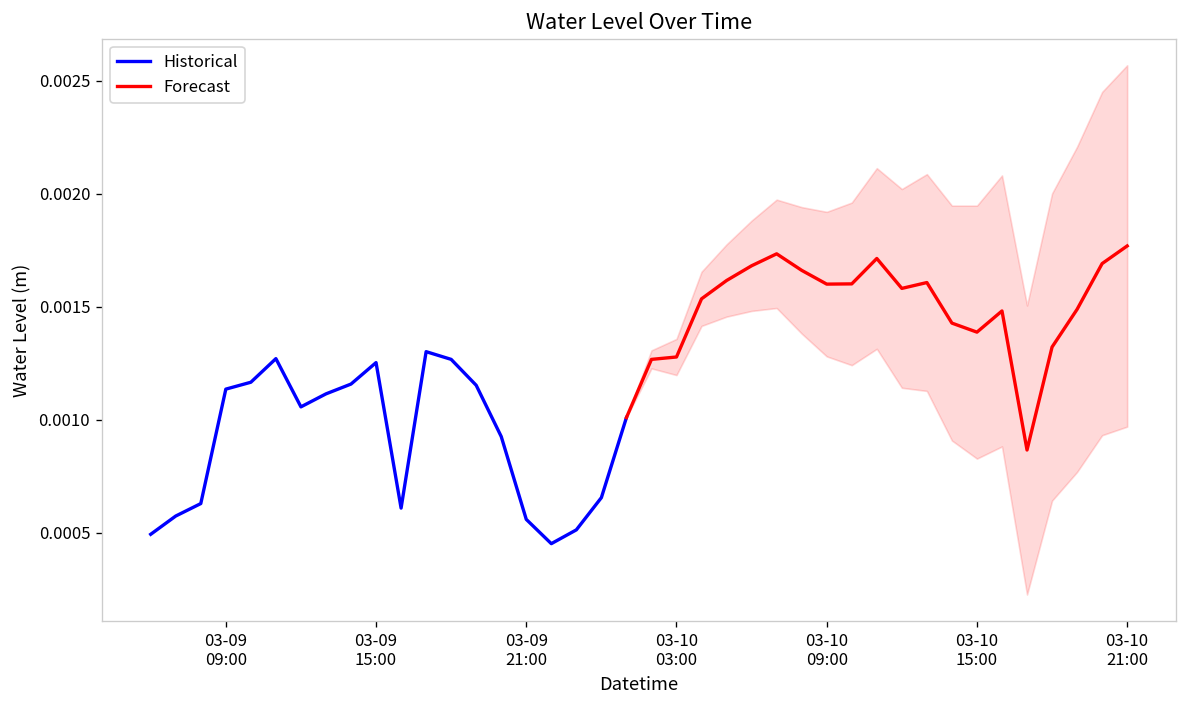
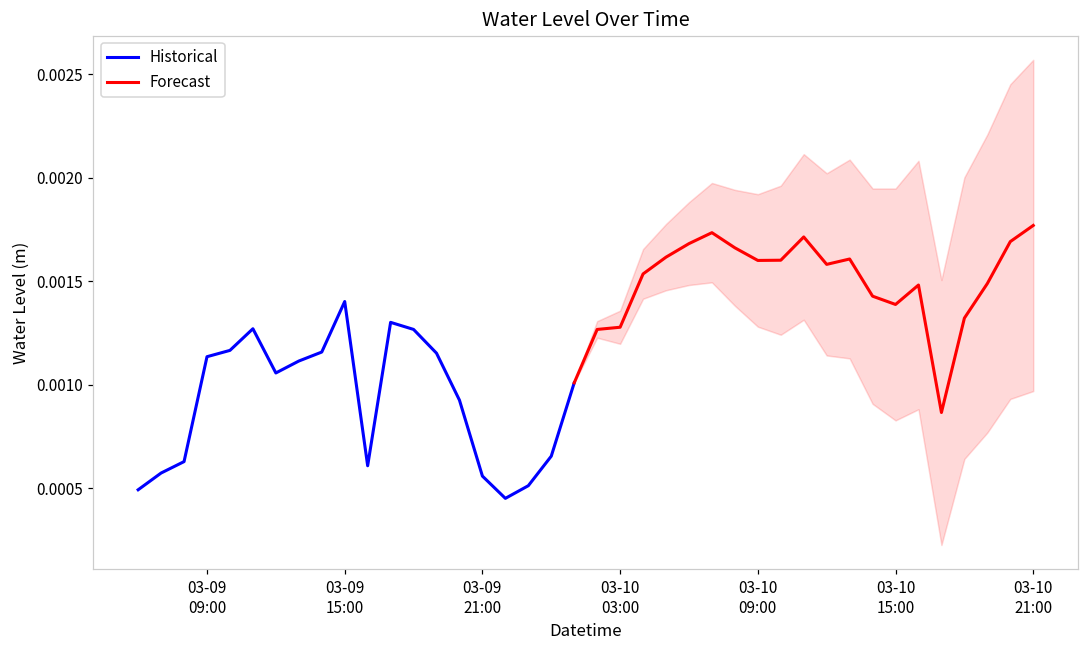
Historical, 03-09 15:00: 0.00125 -> 0.00140
